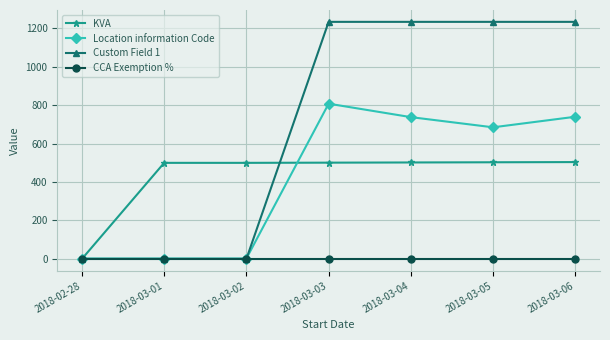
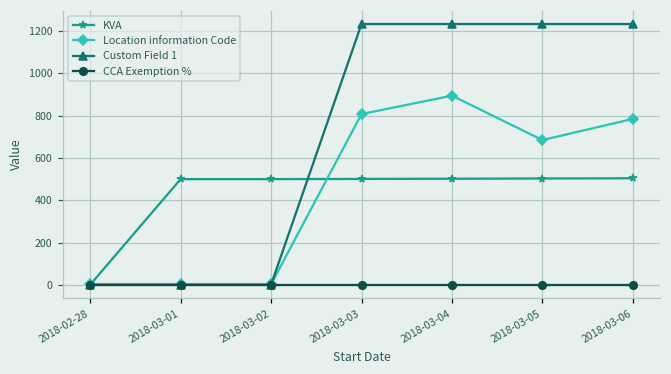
Location information Code, 2018-03-04: 740 -> 900
Location information Code, 2018-03-06: 740 -> 790
